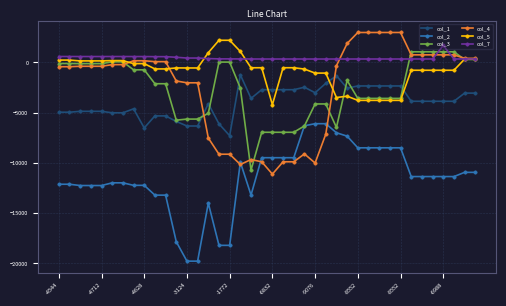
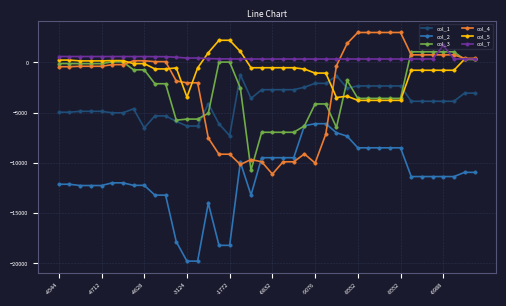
col_5, -3124: -600 -> -3400
col_5, -6832: -4200 -> -500
col_1, -9076: -3000 -> -2100
